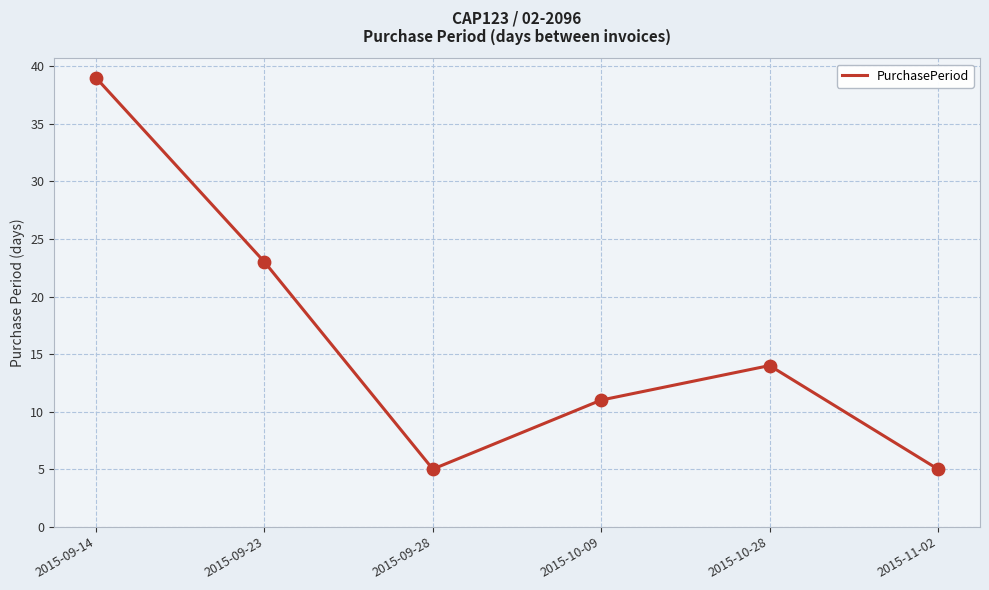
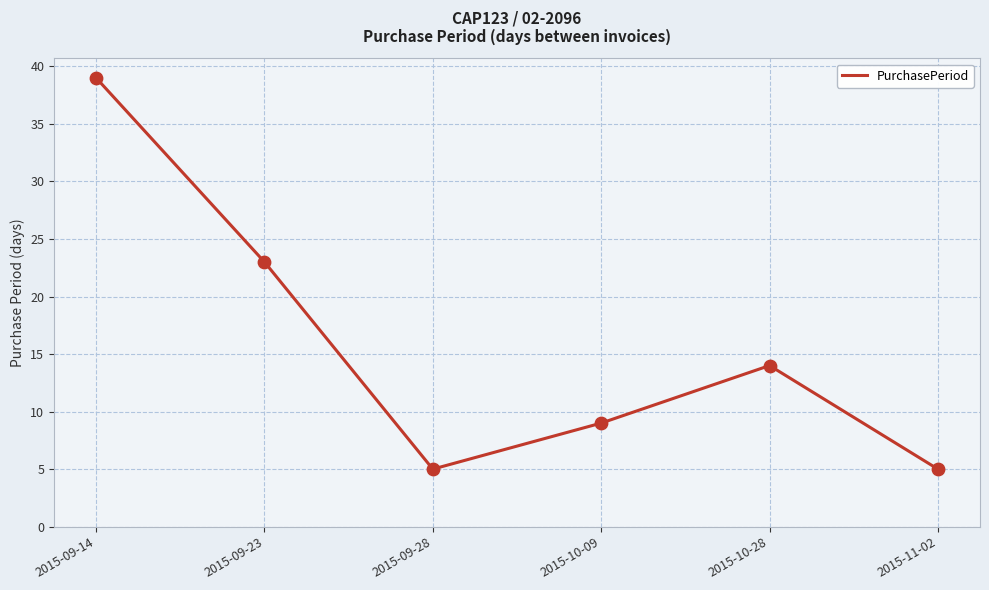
2015-10-09: 11 -> 9
